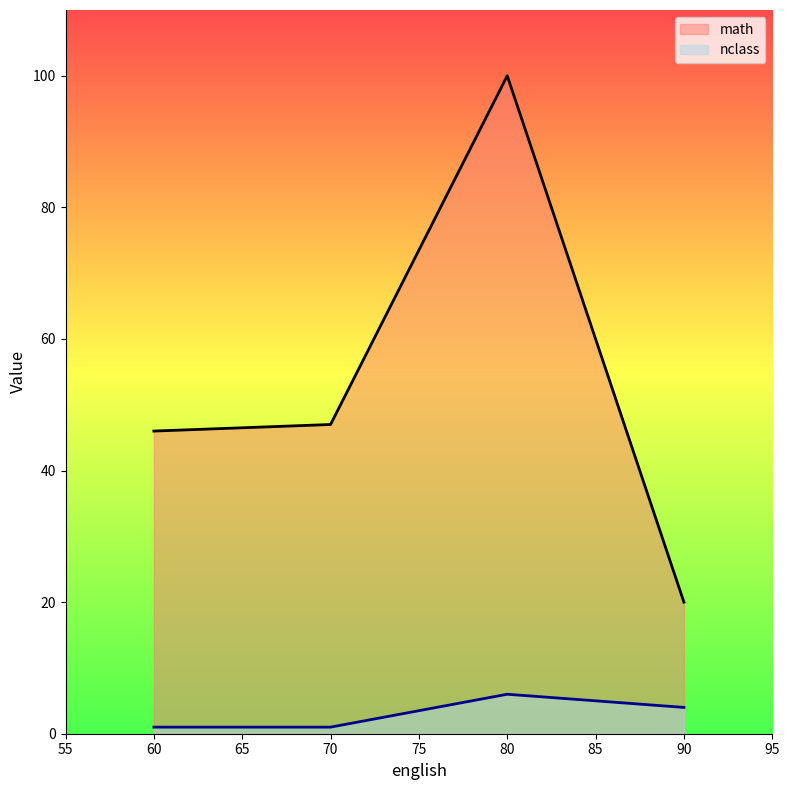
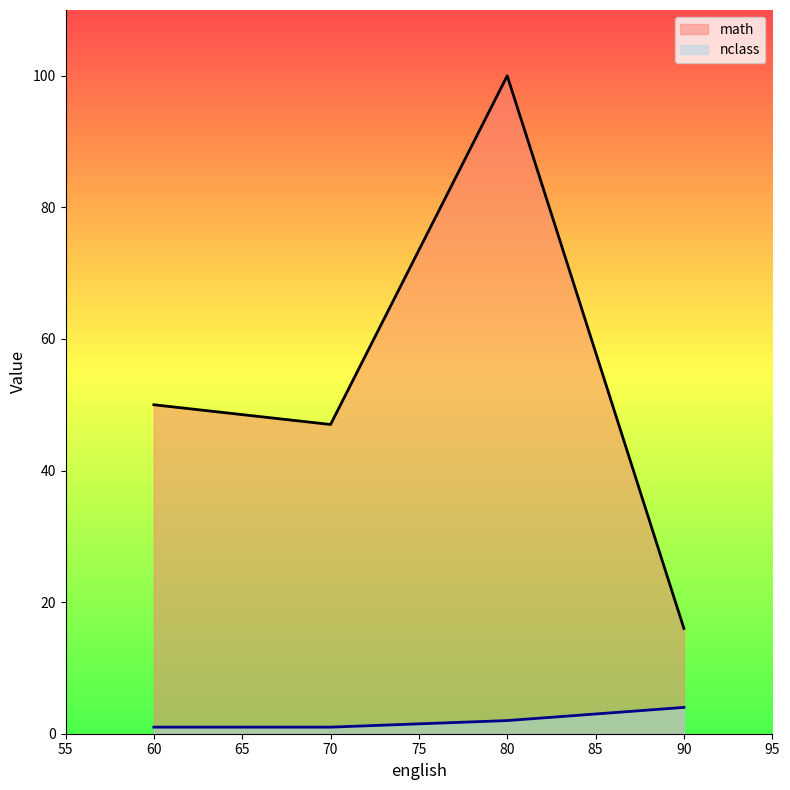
math, 60: 46 -> 50
nclass, 80: 6 -> 2
math, 90: 20 -> 16
